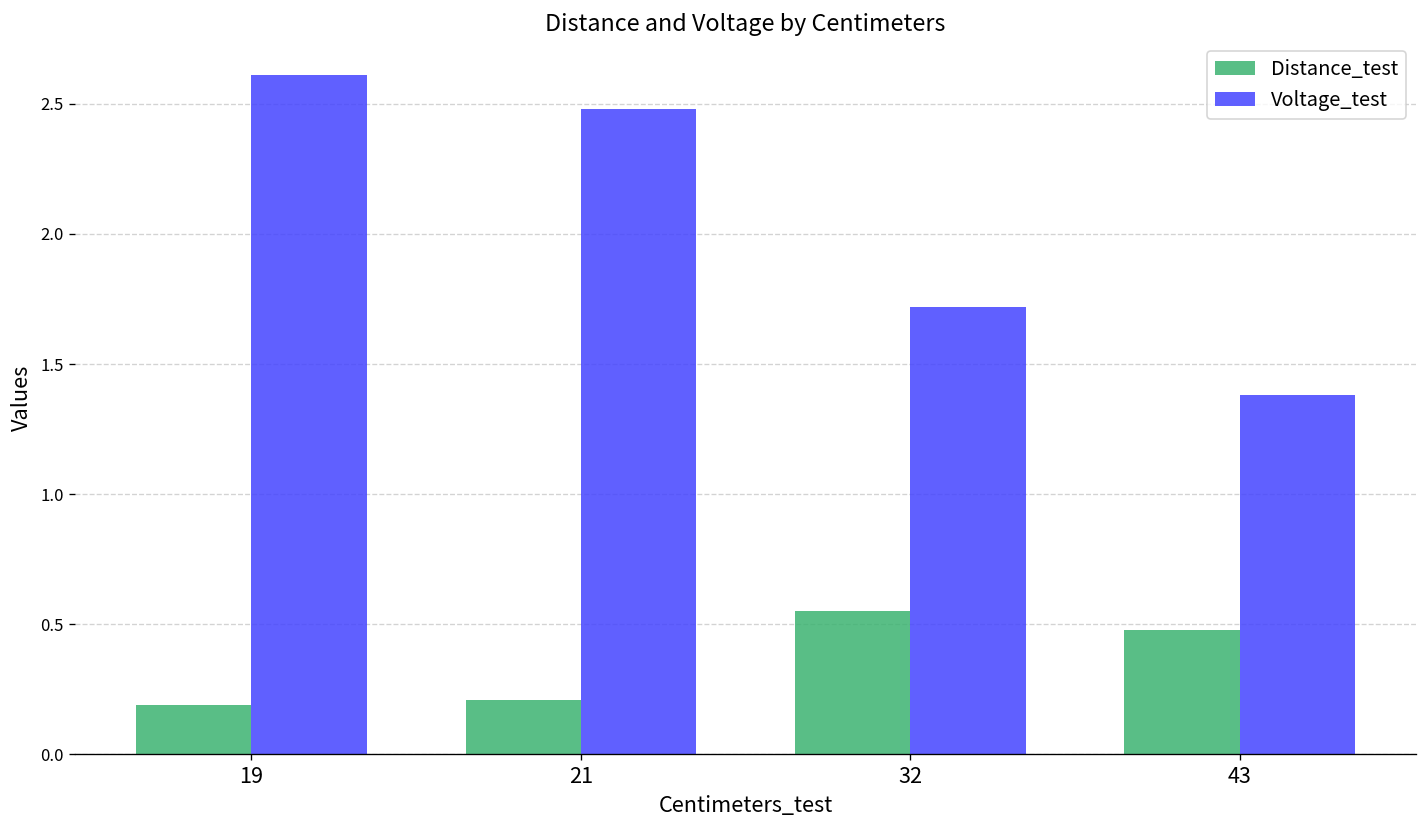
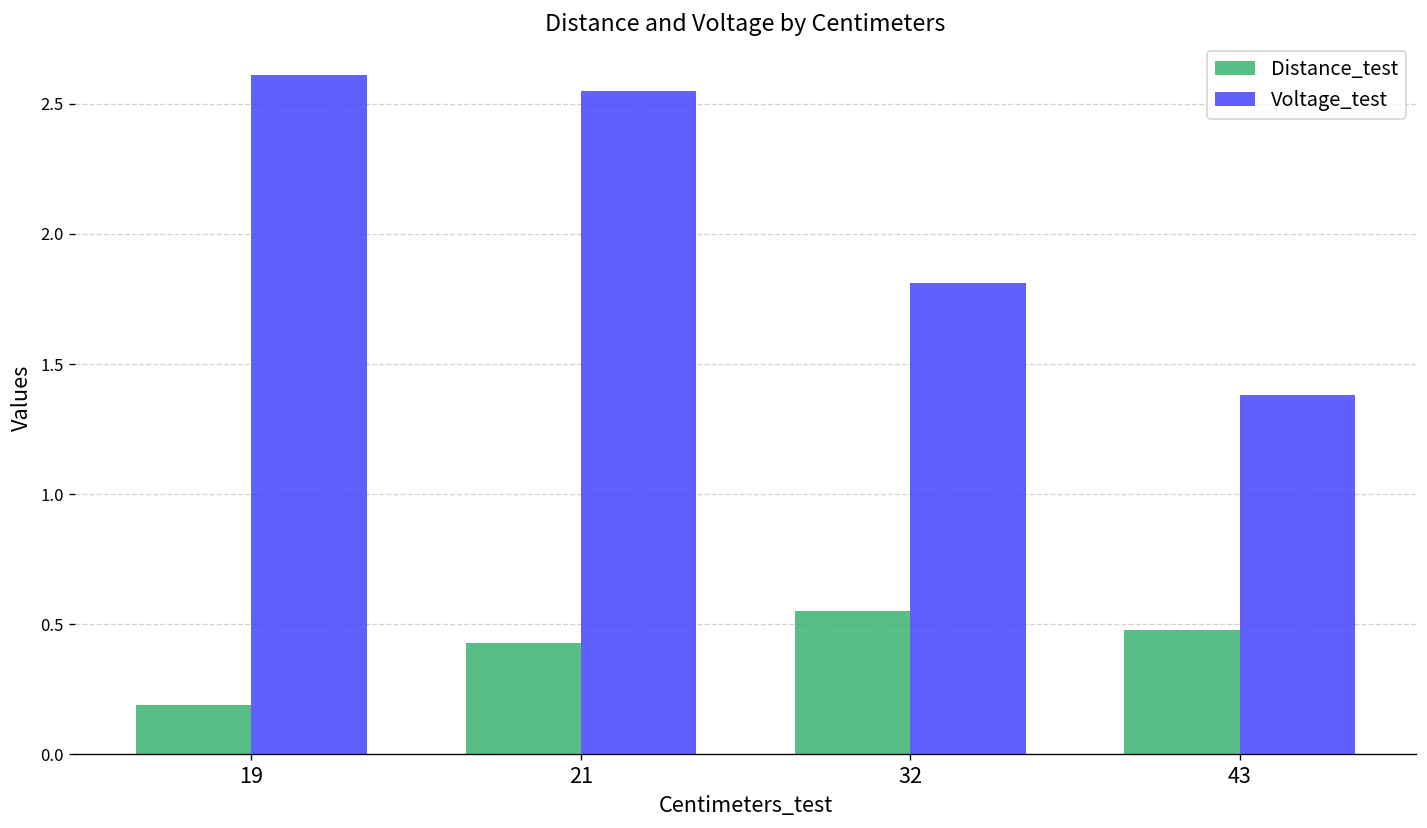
Distance_test, 21: 0.21 -> 0.43
Voltage_test, 21: 2.48 -> 2.55
Voltage_test, 32: 1.72 -> 1.81
